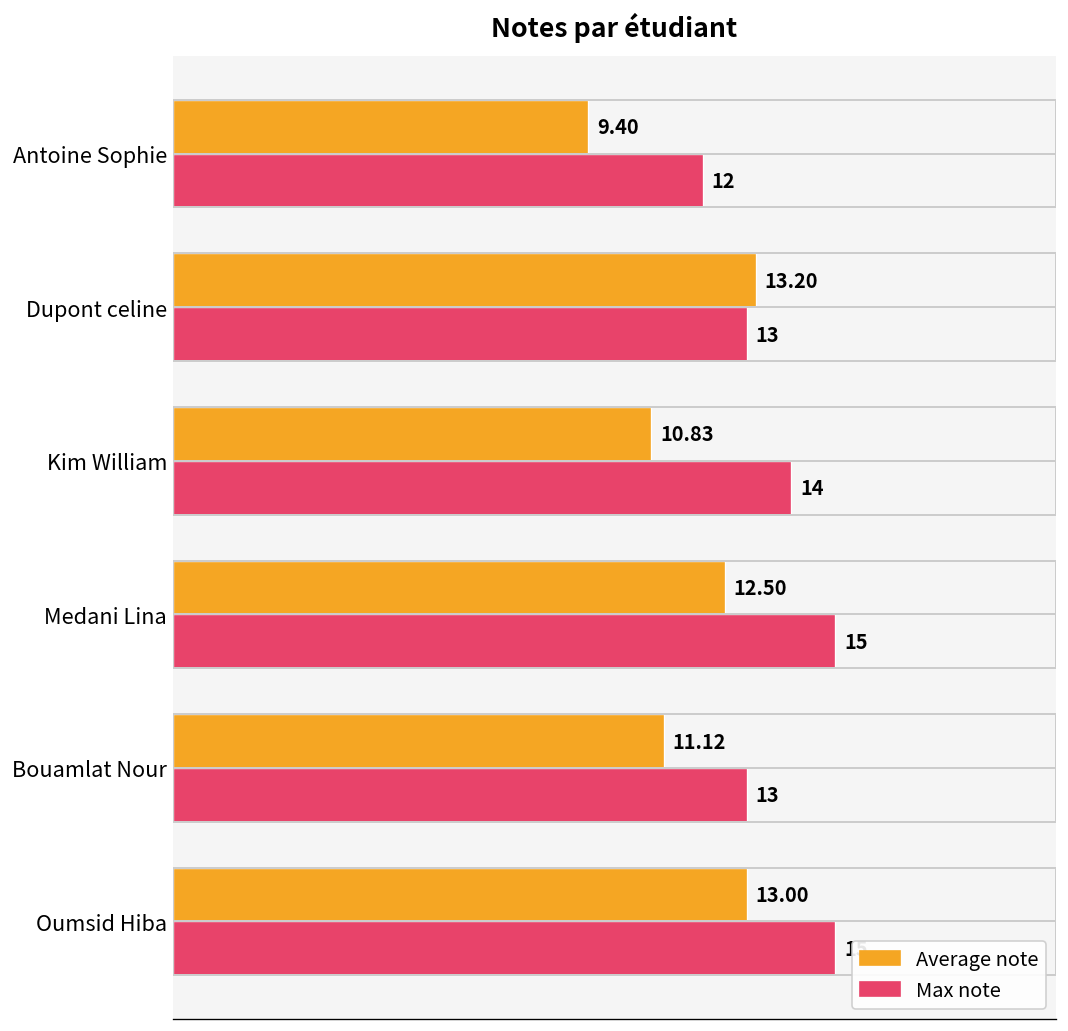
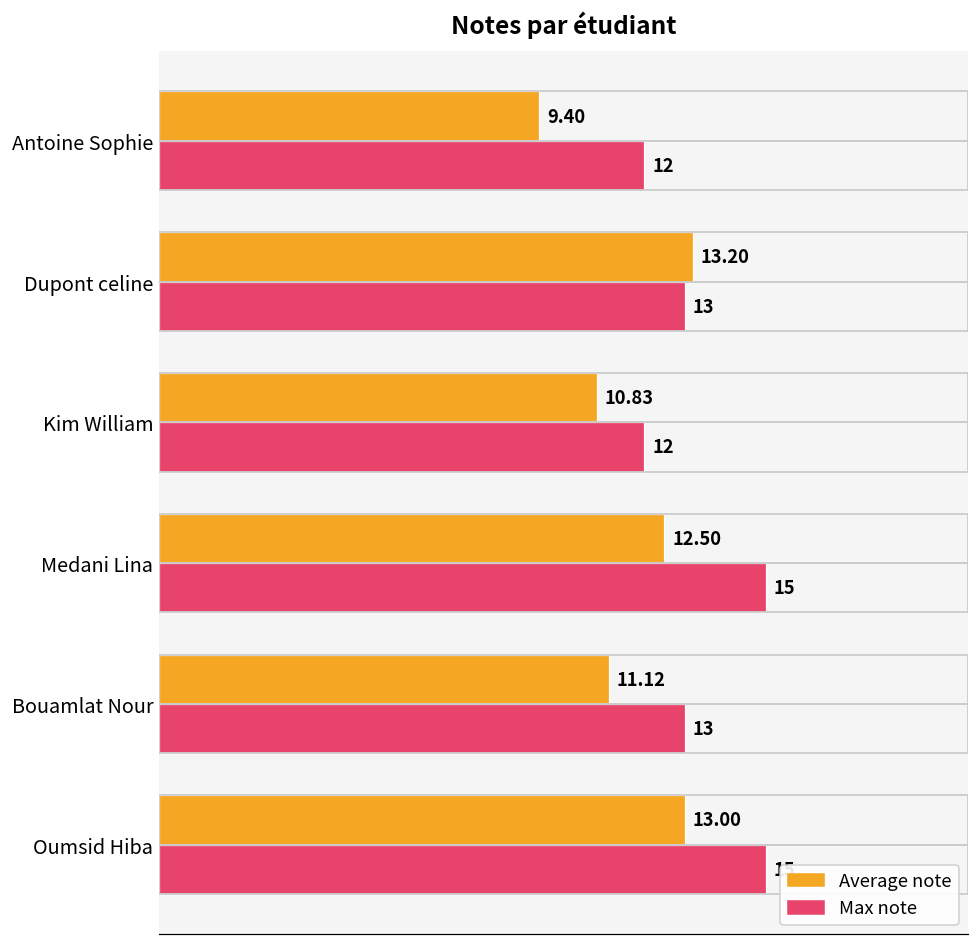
Max note, Kim William: 14 -> 12
